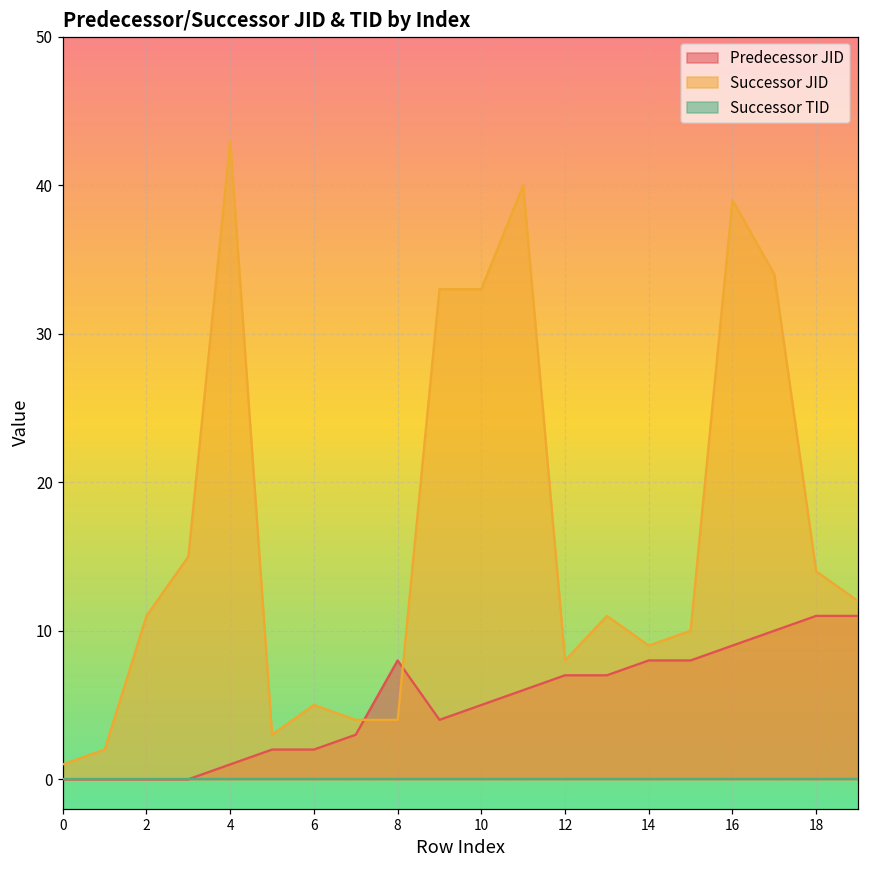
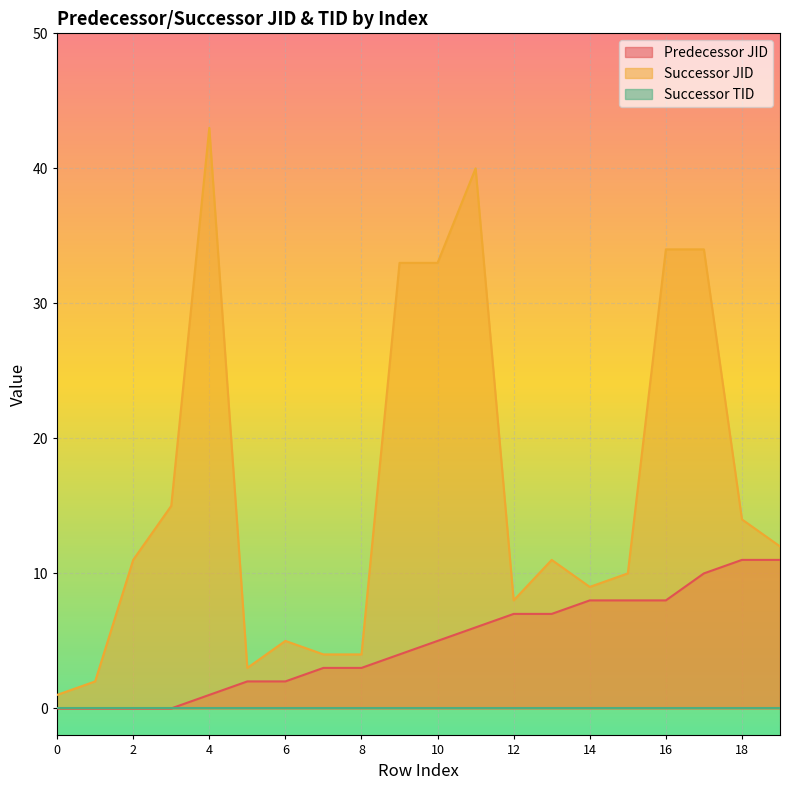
Predecessor JID, 8: 8 -> 3
Predecessor JID, 16: 9 -> 8
Successor JID, 16: 39 -> 34
